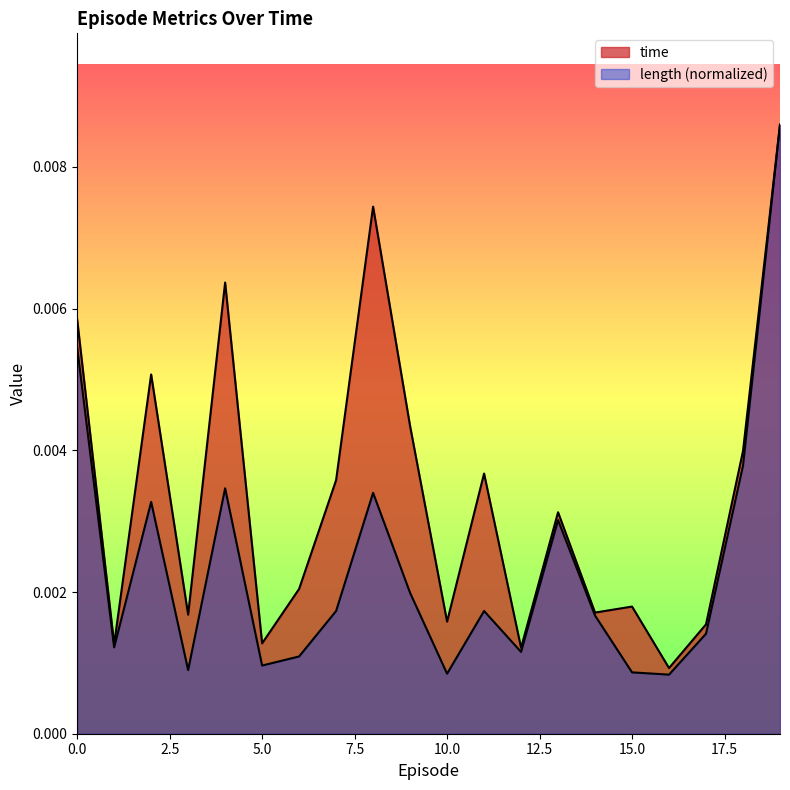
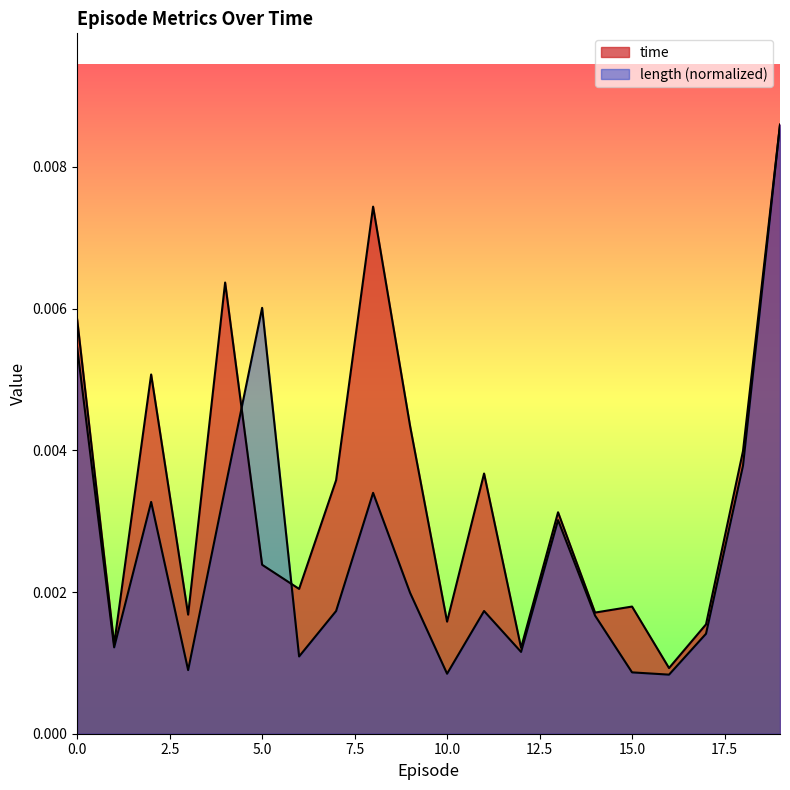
time, 5.0: 0.0013 -> 0.0024
length (normalized), 5.0: 0.0010 -> 0.0060
